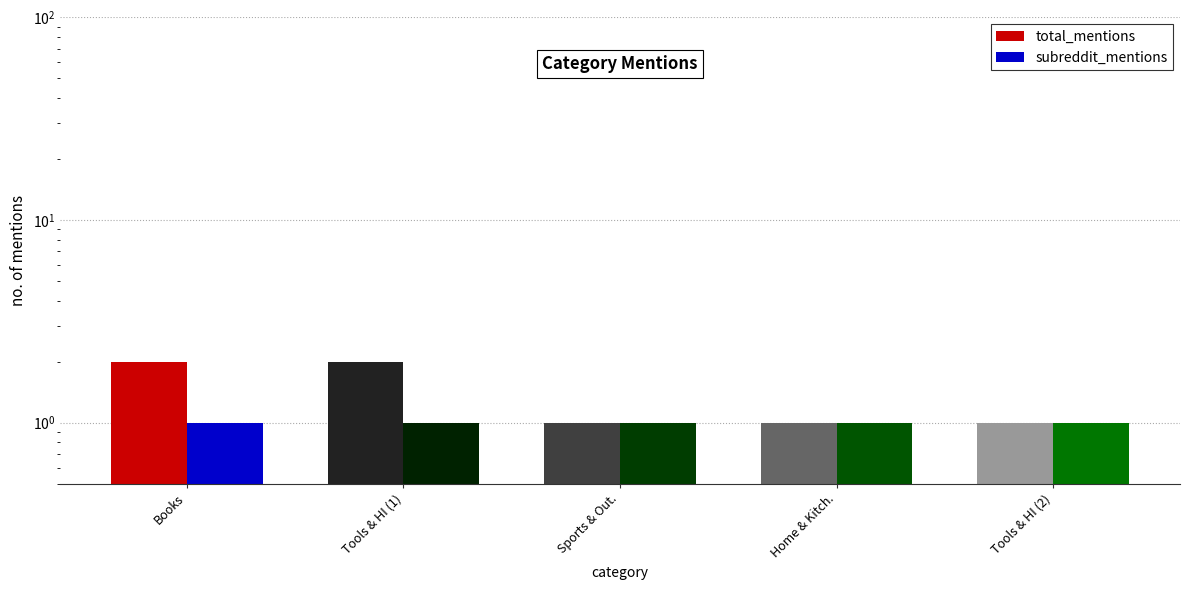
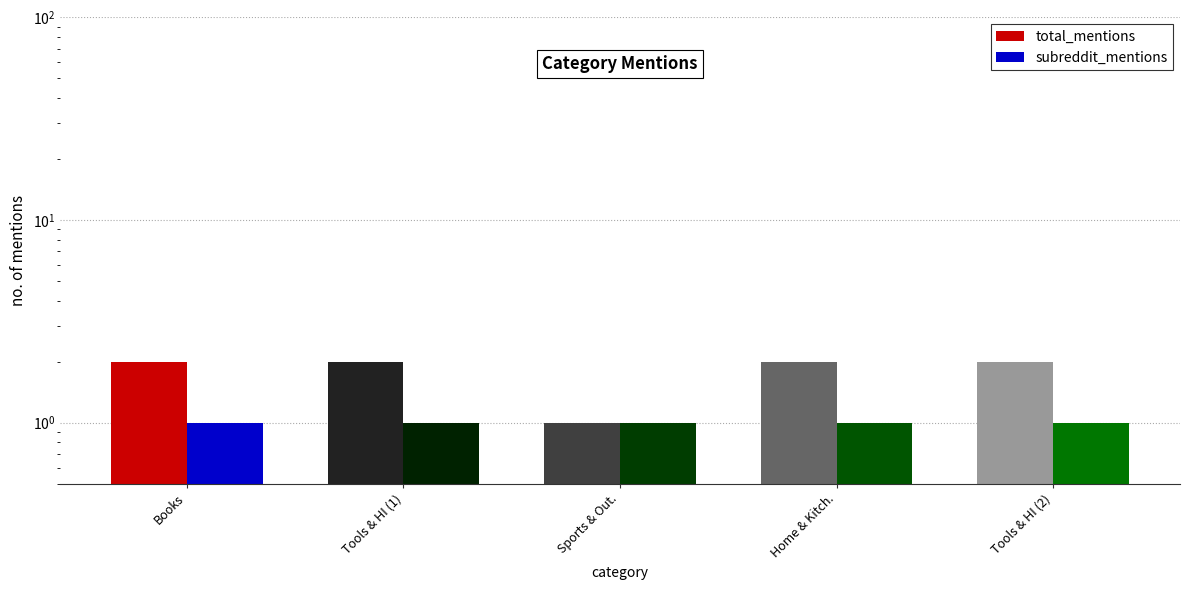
total_mentions, Home & Kitch.: 1 -> 2
total_mentions, Tools & HI (2): 1 -> 2
